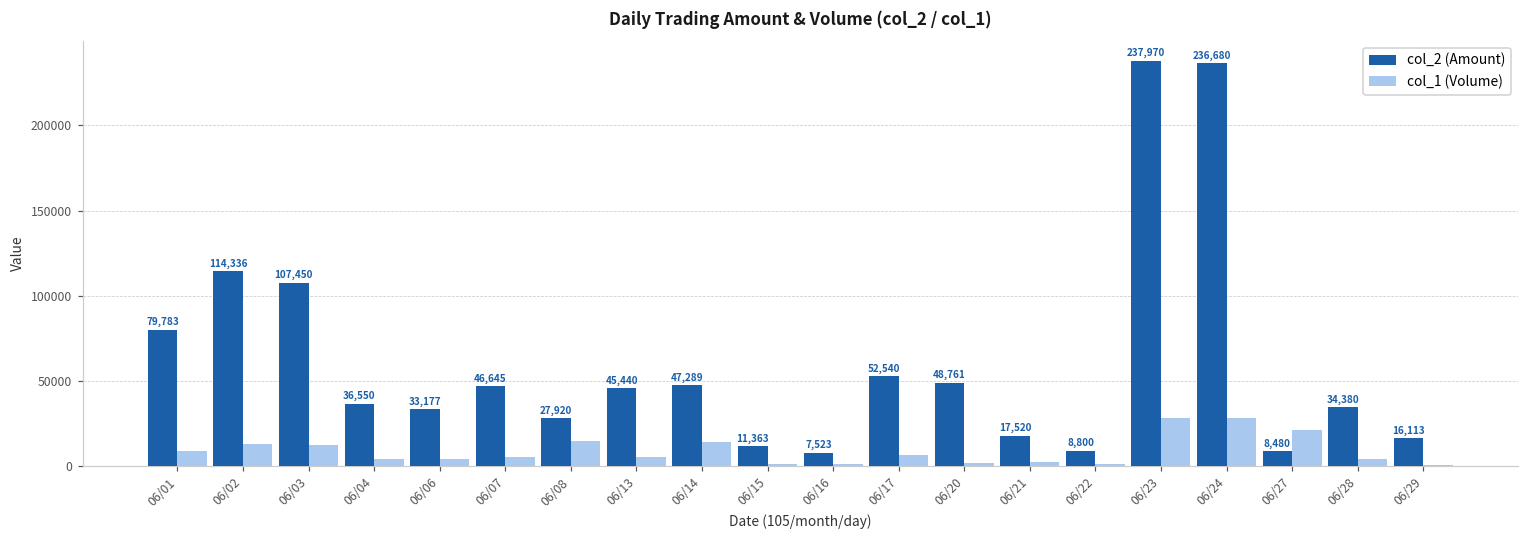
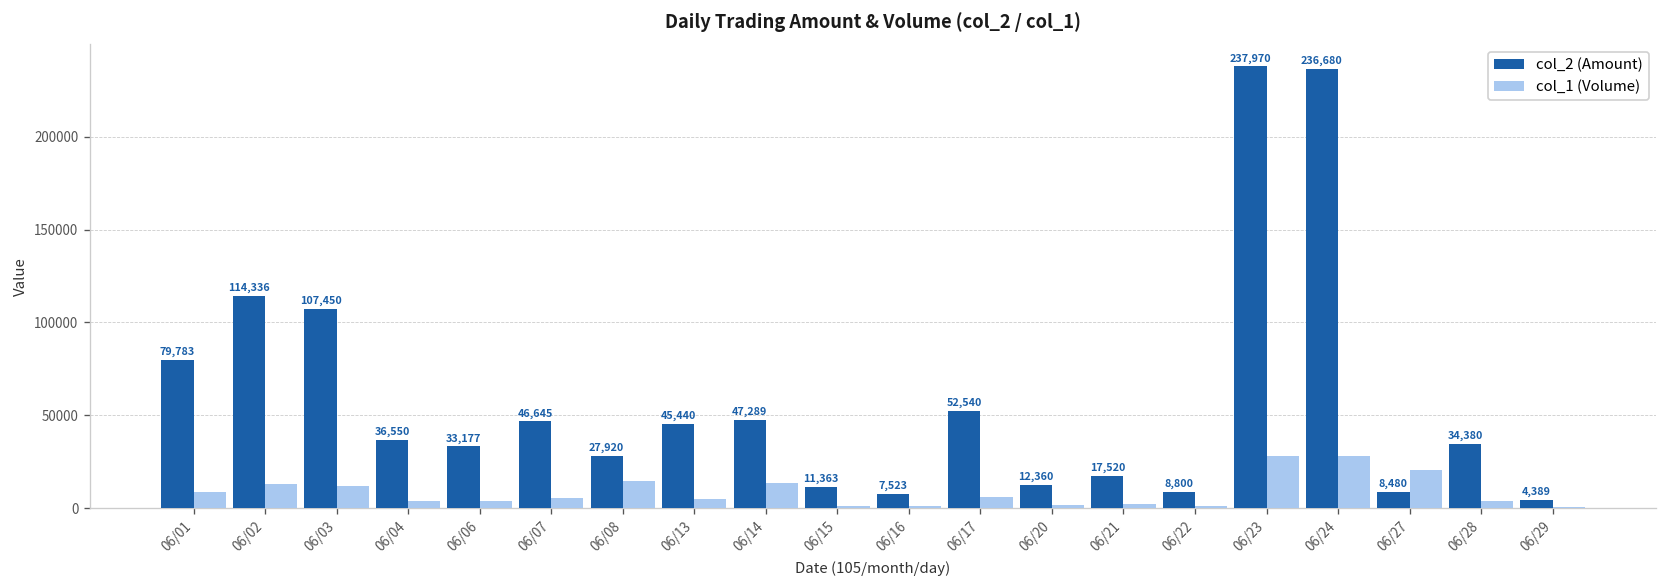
col_2 (Amount), 06/20: 48,761 -> 12,360
col_2 (Amount), 06/29: 16,113 -> 4,389
